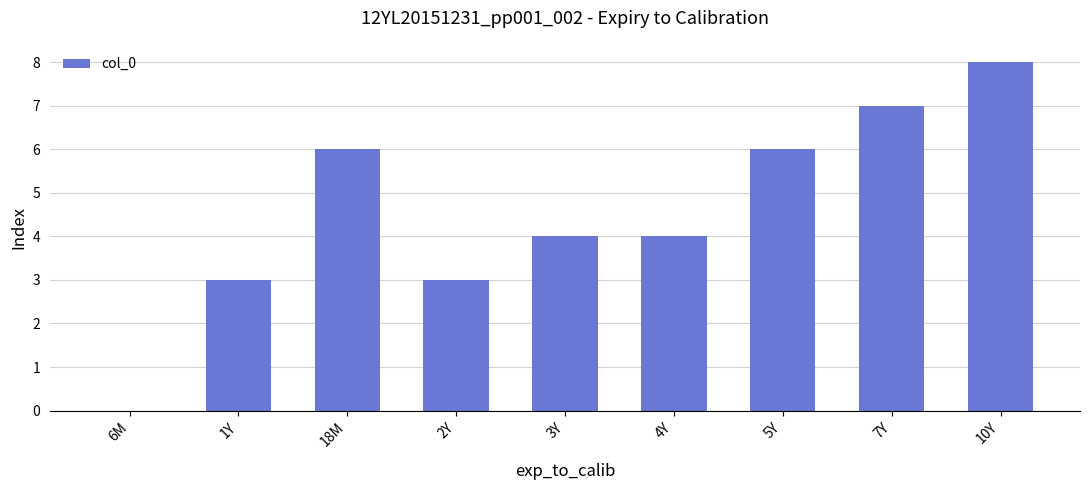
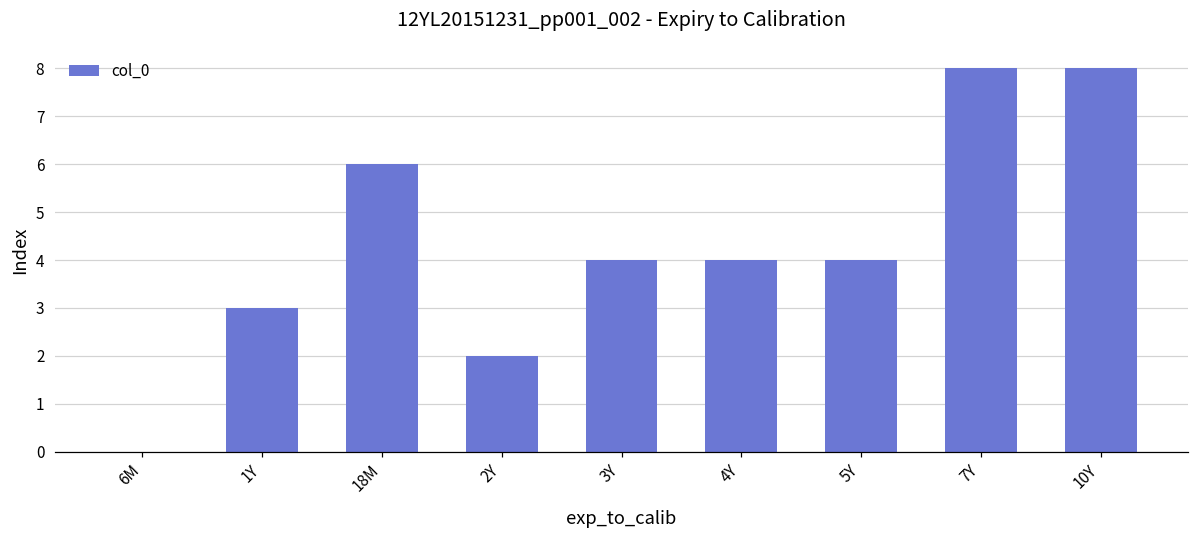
2Y: 3 -> 2
5Y: 6 -> 4
7Y: 7 -> 8
